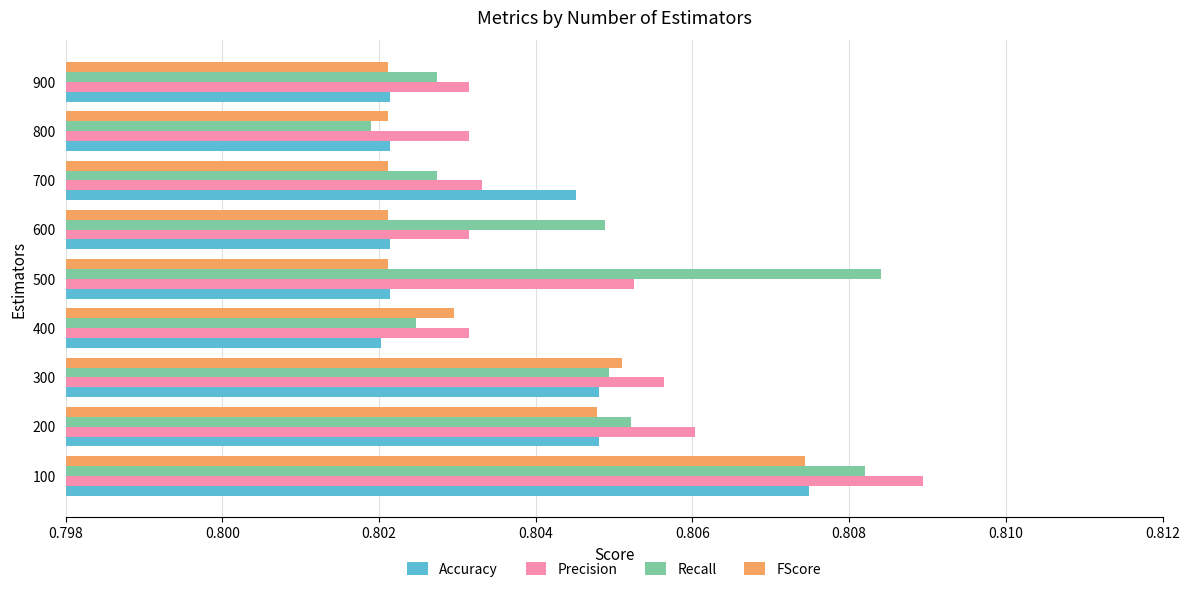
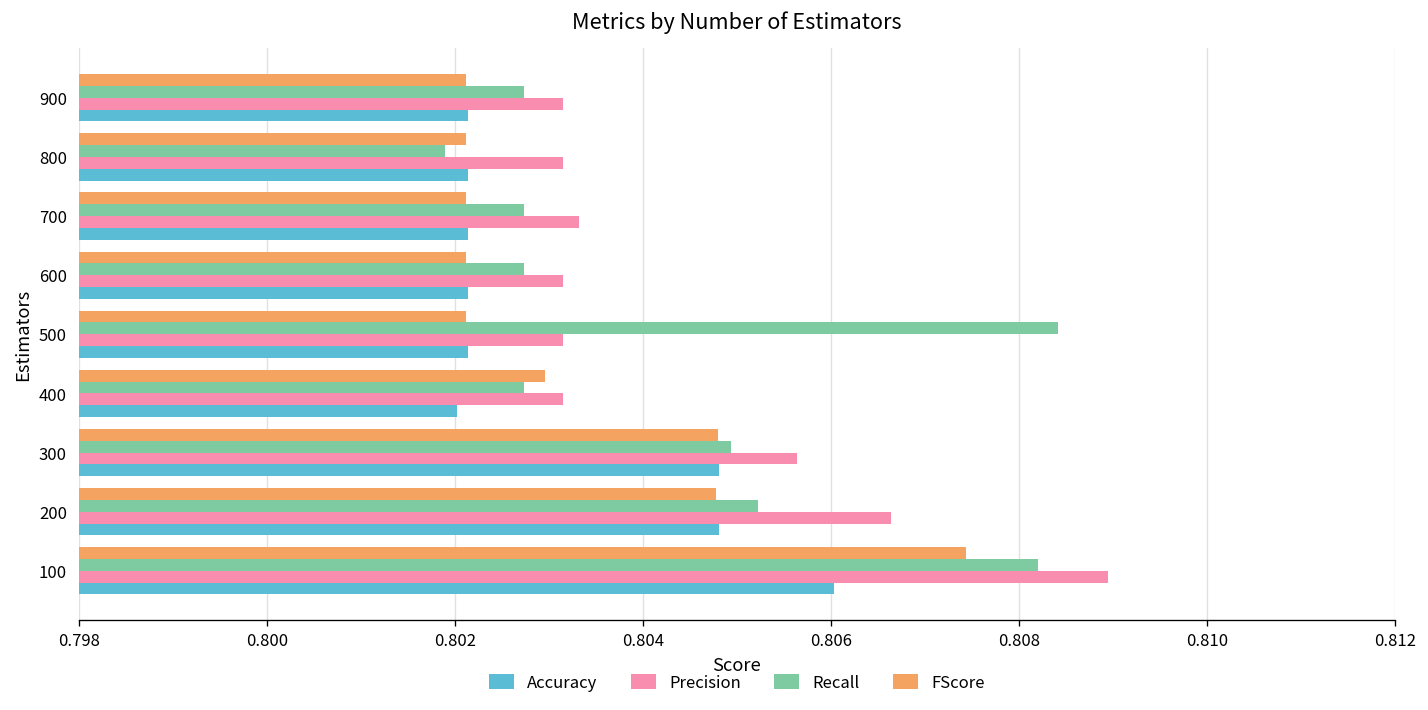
Accuracy, 700: 0.8045 -> 0.8021
Recall, 600: 0.8049 -> 0.8027
Precision, 500: 0.8053 -> 0.8032
Recall, 400: 0.8025 -> 0.8027
FScore, 300: 0.8051 -> 0.8048
Precision, 200: 0.8060 -> 0.8066
Accuracy, 100: 0.8075 -> 0.8060
